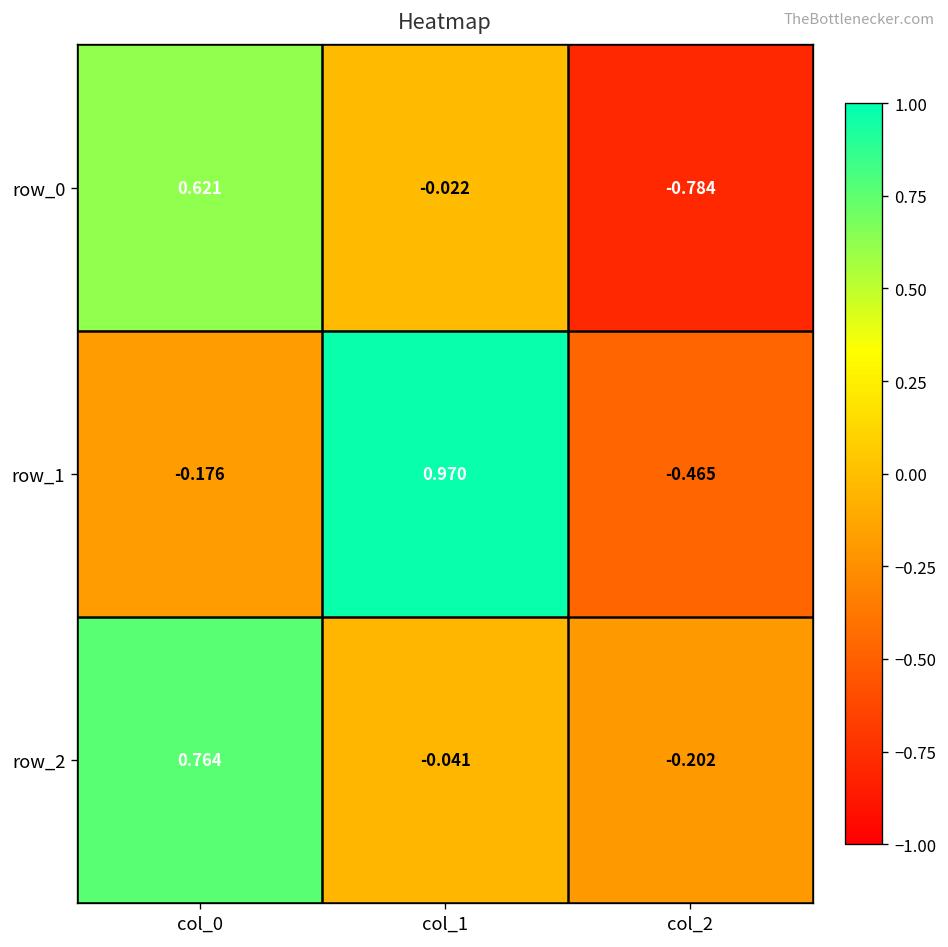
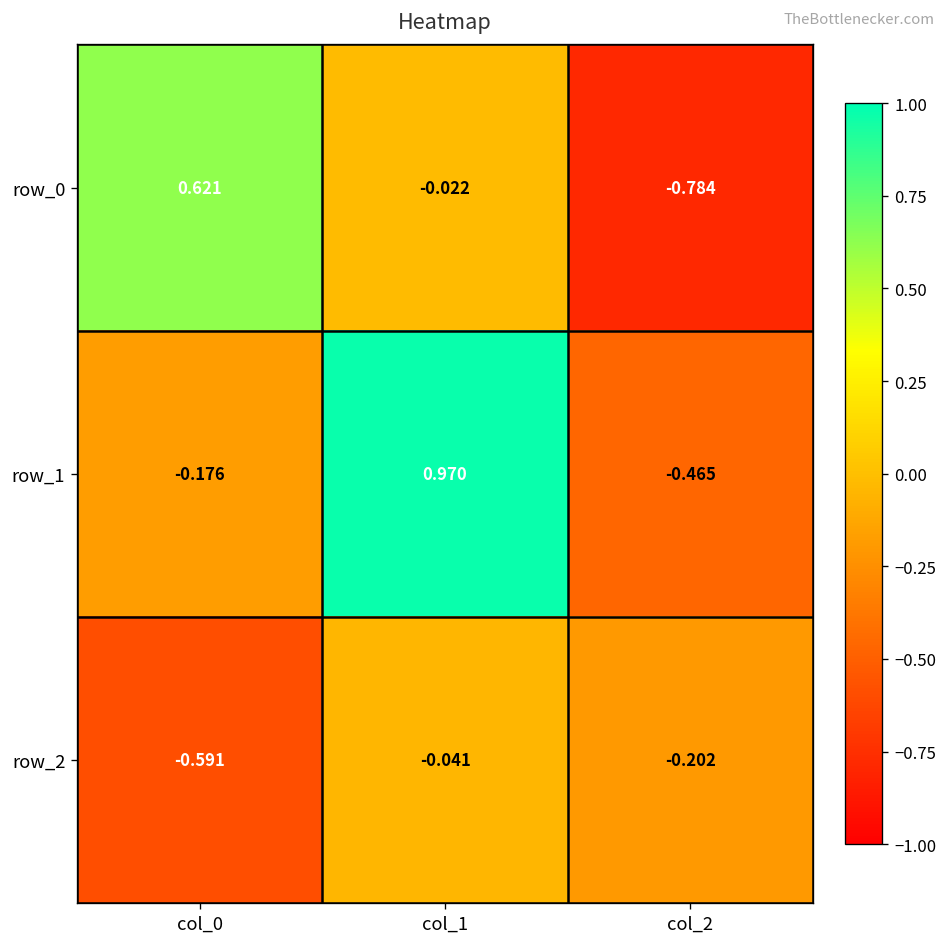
row_2, col_0: 0.764 -> -0.591
